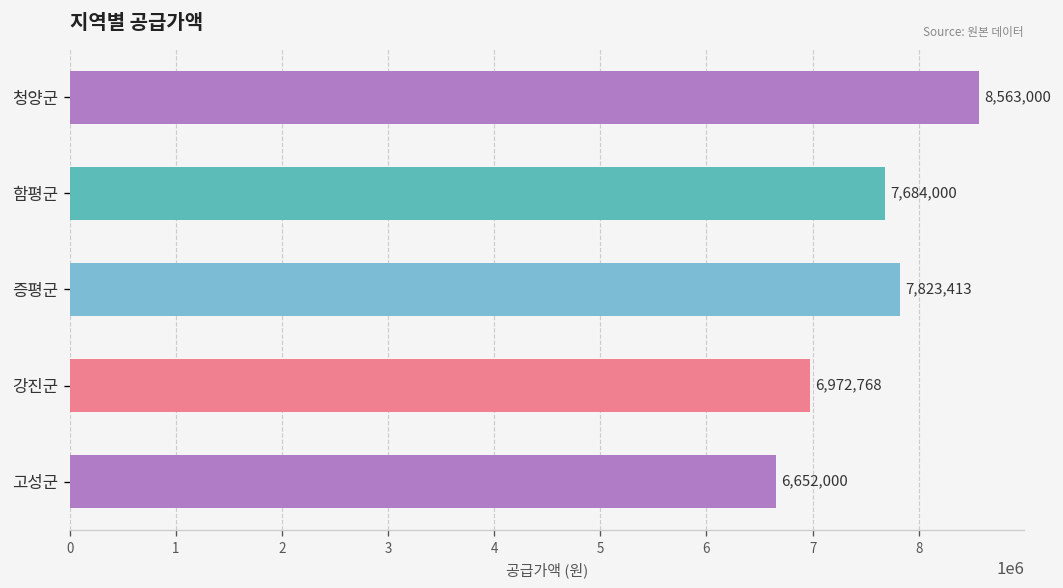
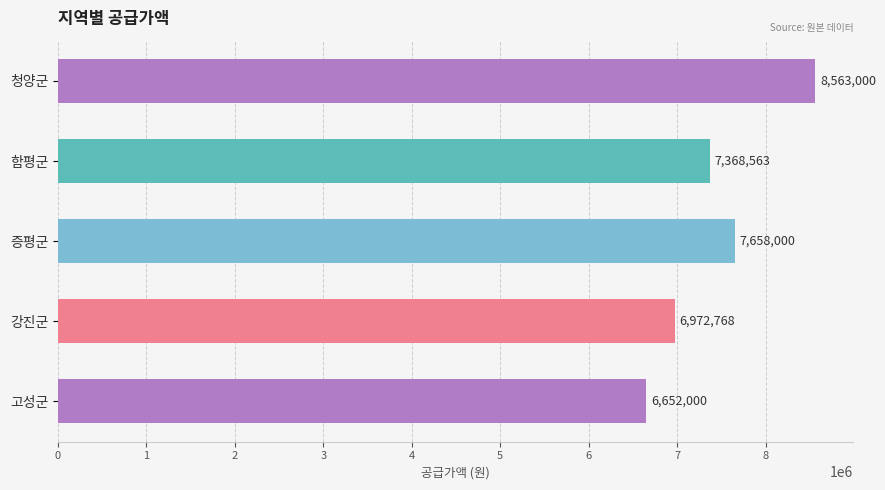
함평군: 7,684,000 -> 7,368,563
증평군: 7,823,413 -> 7,658,000
